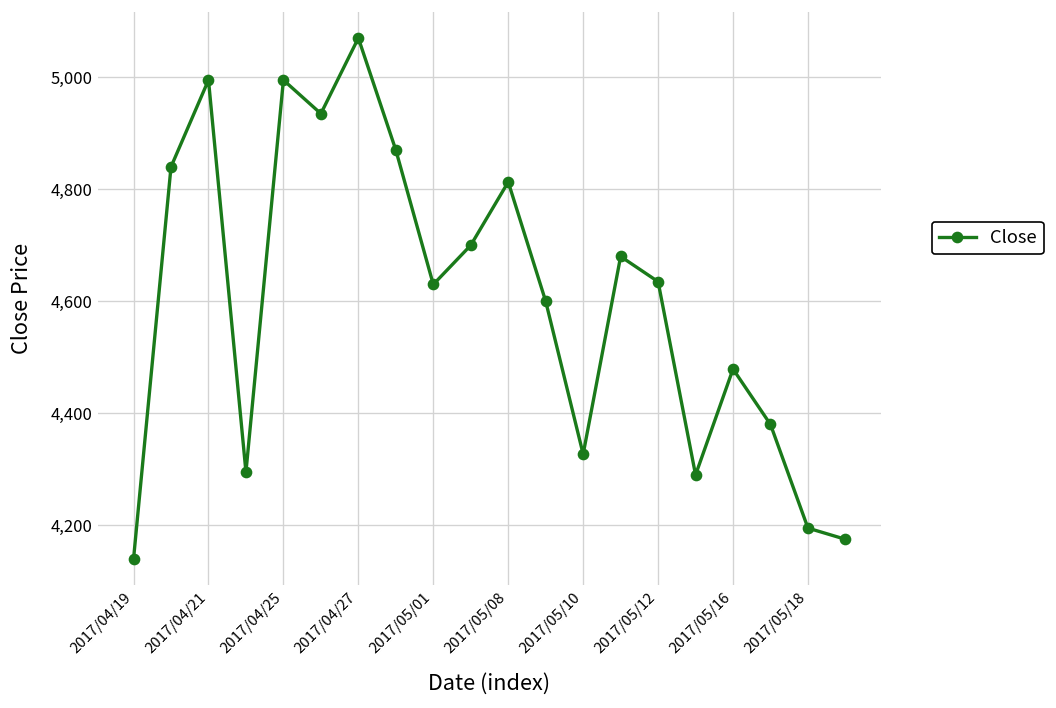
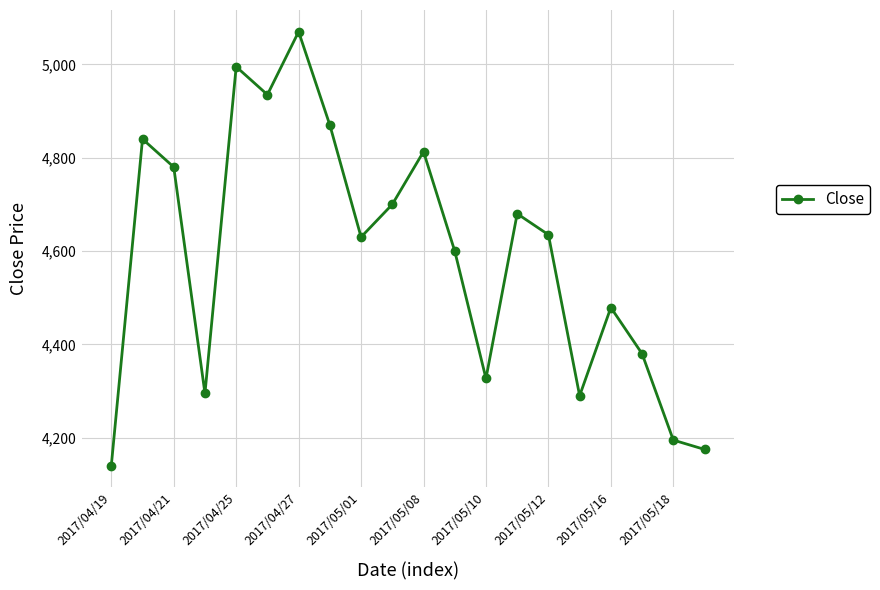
2017/04/21: 5,000 -> 4,780
